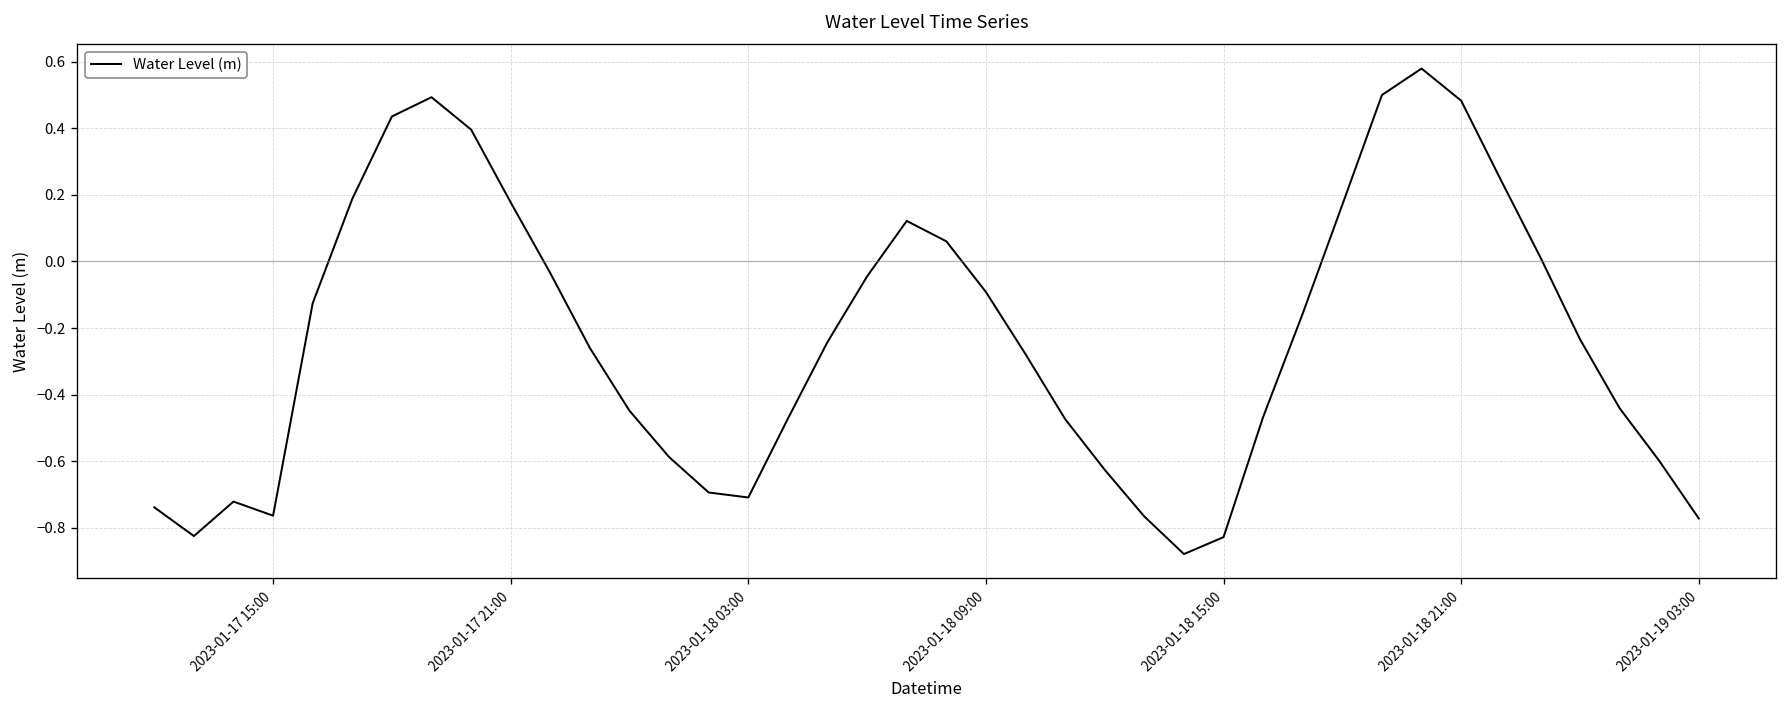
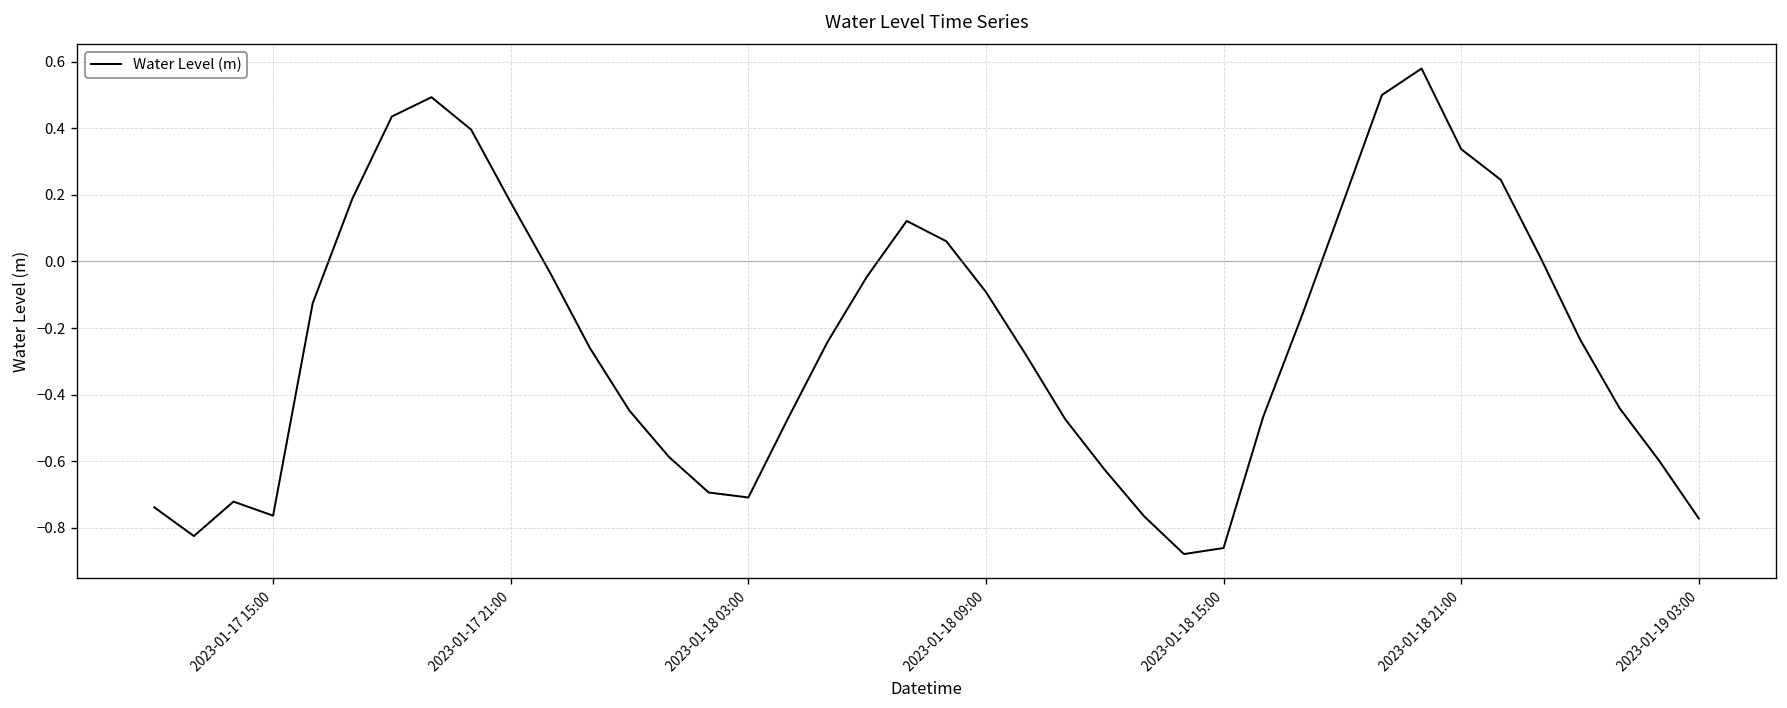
2023-01-18 15:00: -0.83 -> -0.86
2023-01-18 21:00: 0.48 -> 0.34
